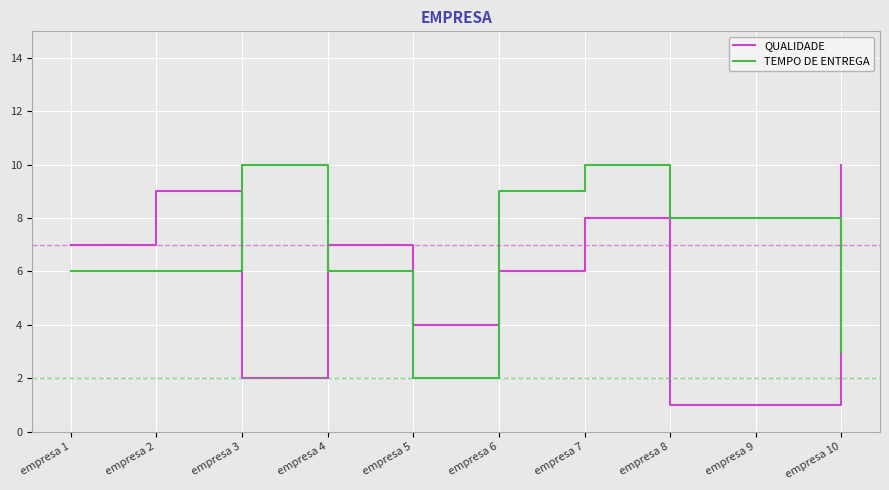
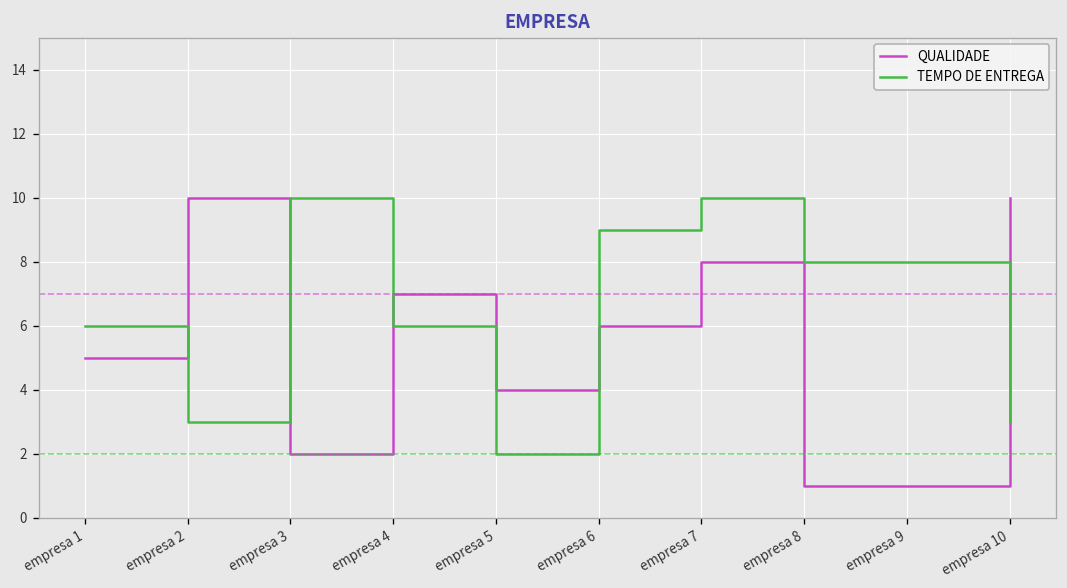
QUALIDADE, empresa 1: 7 -> 5
QUALIDADE, empresa 2: 9 -> 10
TEMPO DE ENTREGA, empresa 2: 6 -> 3
